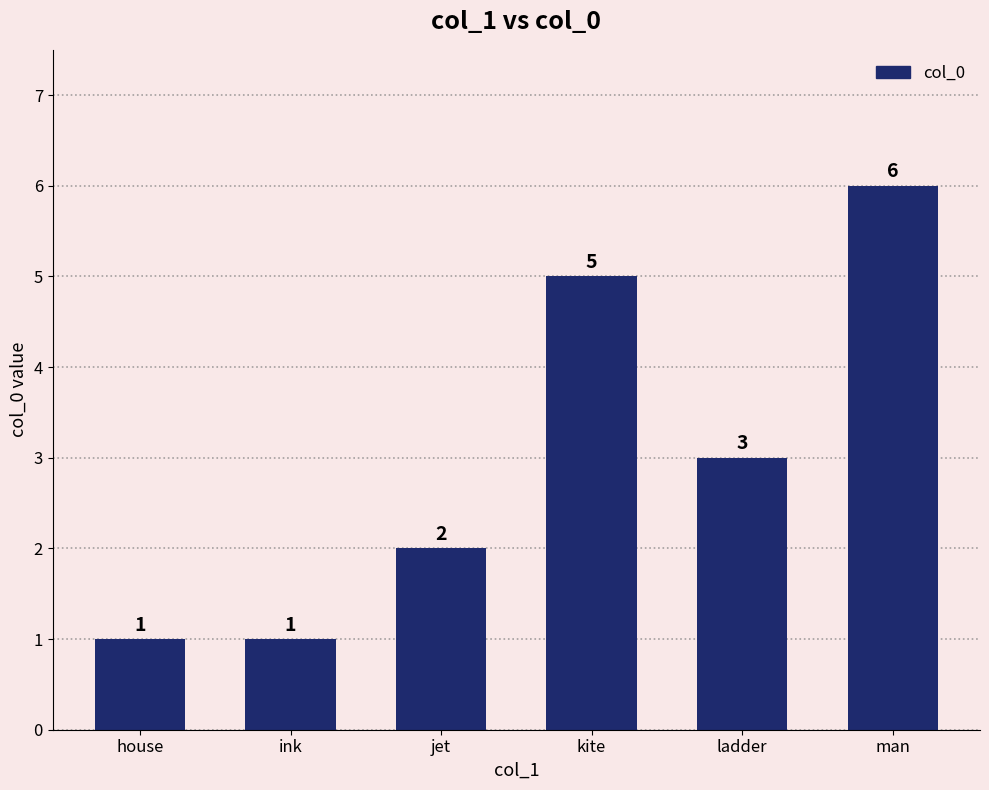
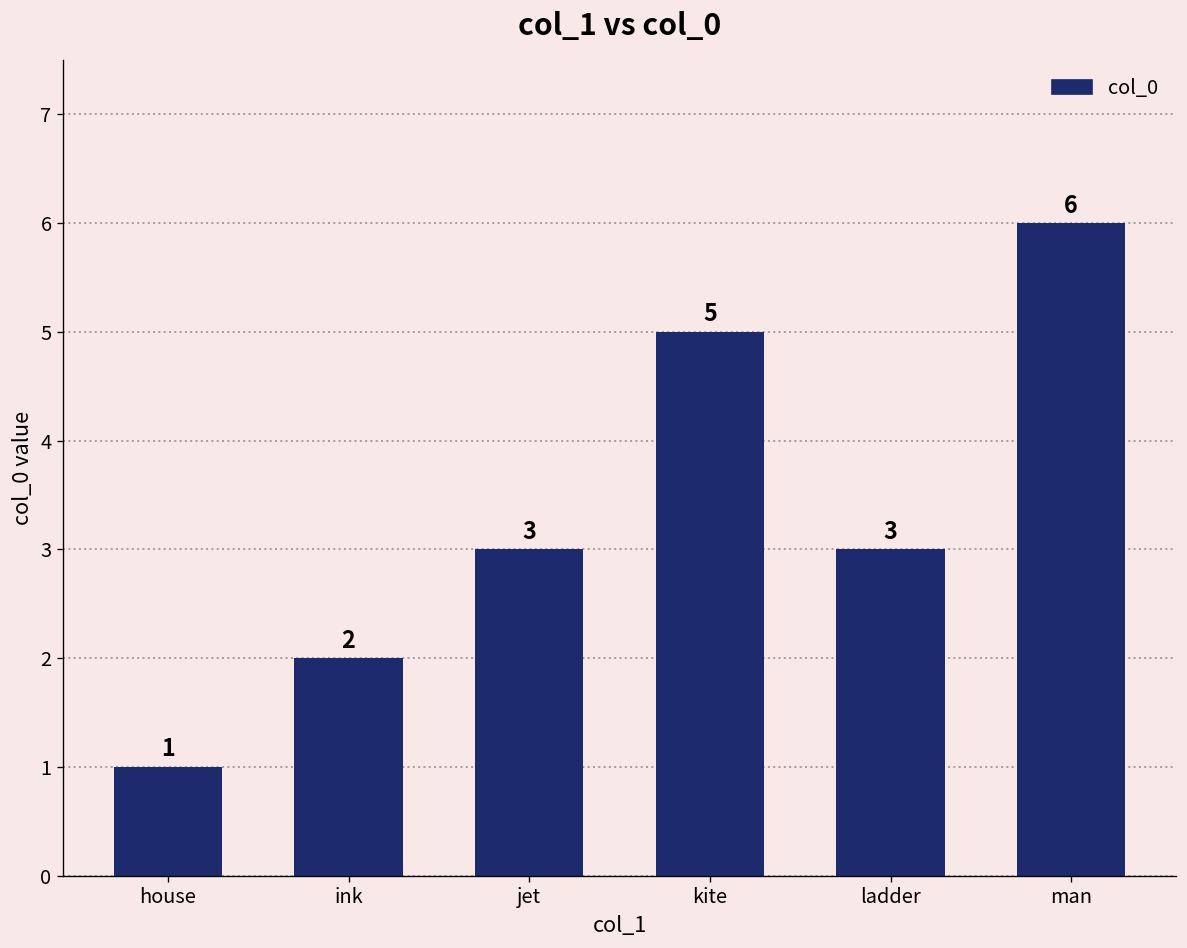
ink: 1 -> 2
jet: 2 -> 3
